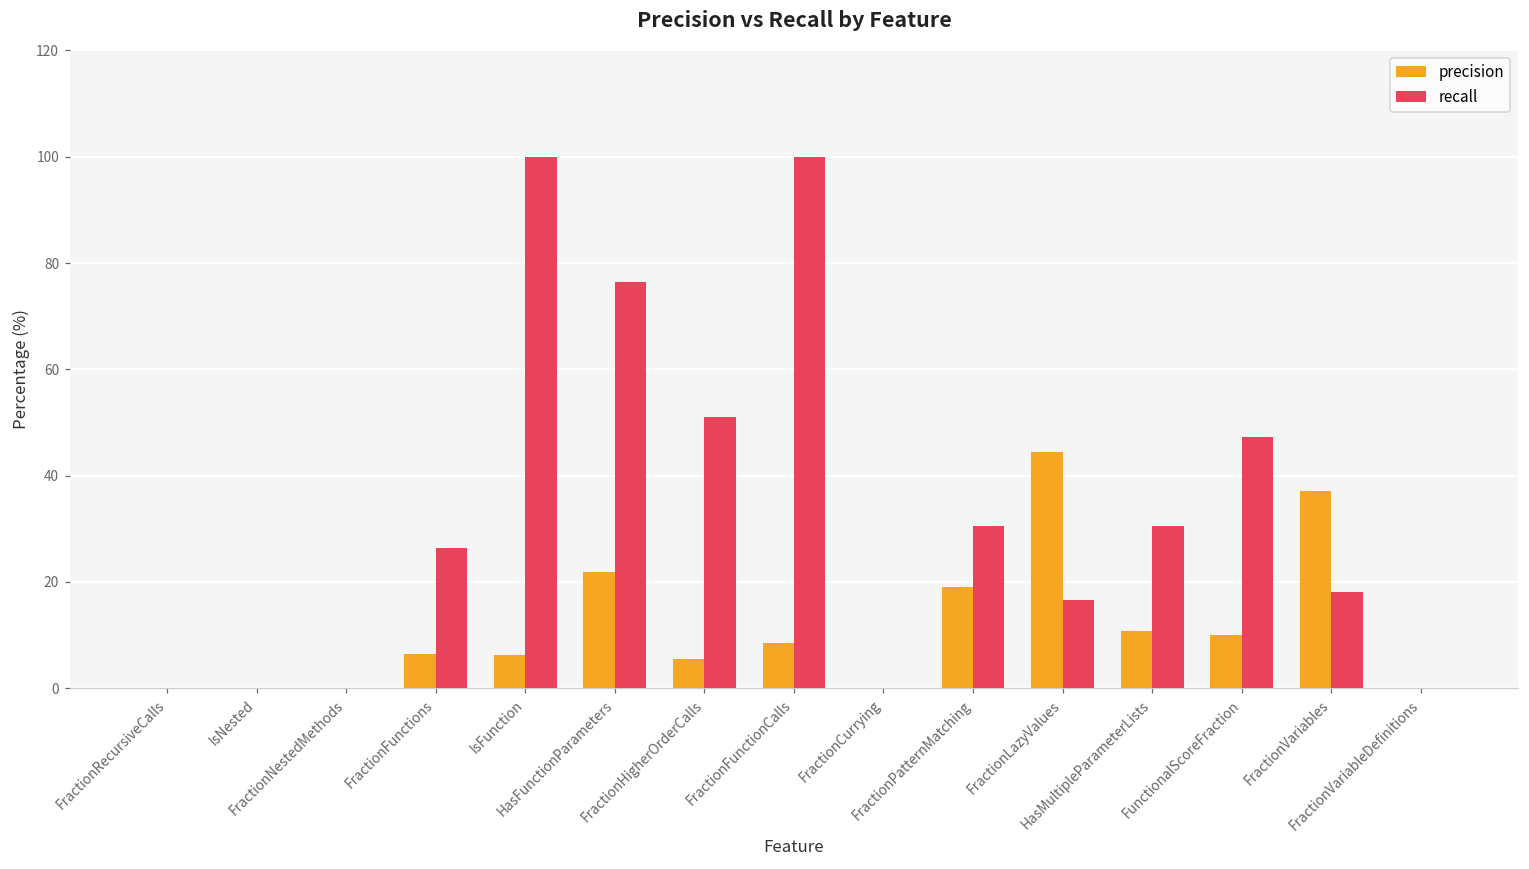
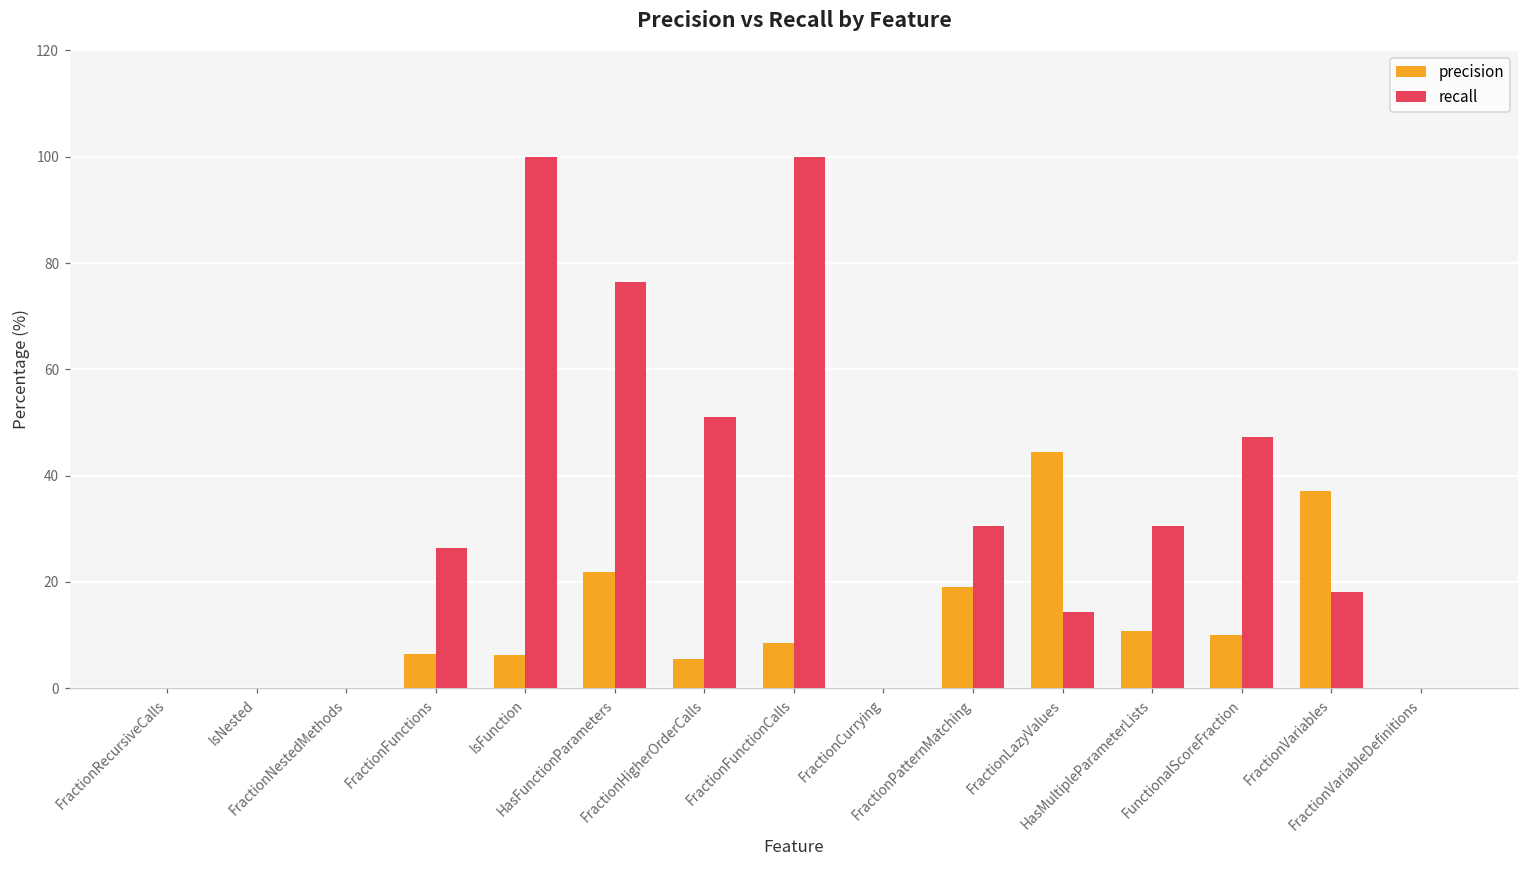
recall, FractionLazyValues: 17 -> 14
